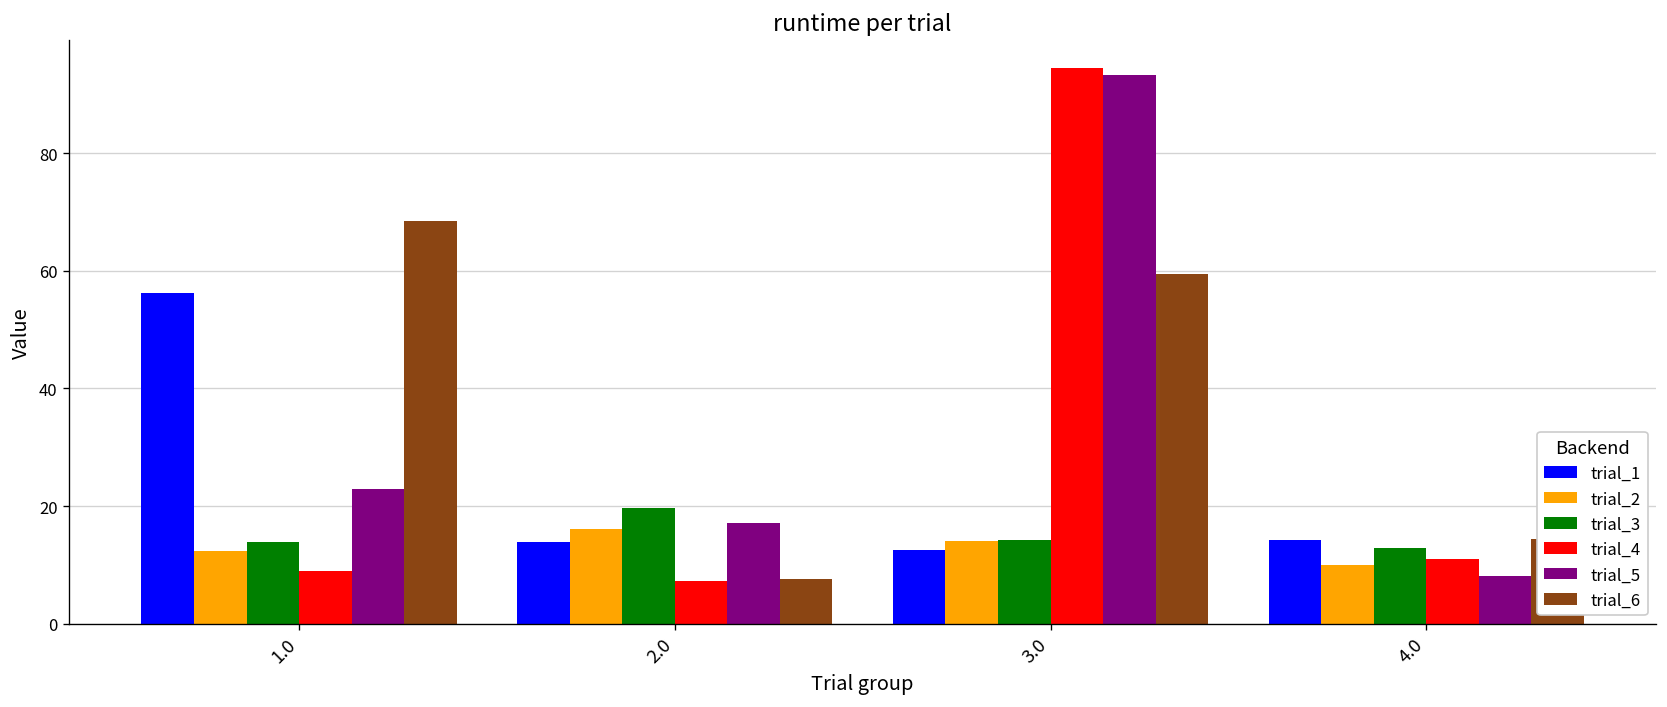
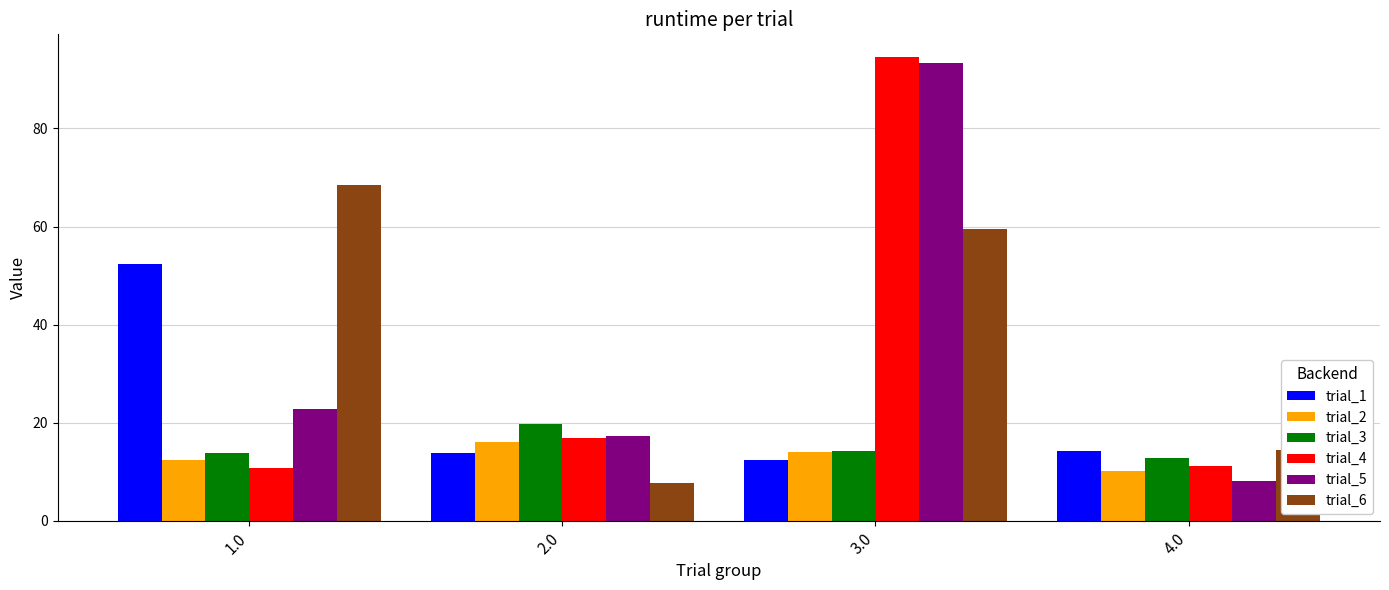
trial_1, 1.0: 56 -> 52
trial_4, 1.0: 9 -> 11
trial_4, 2.0: 7 -> 17
